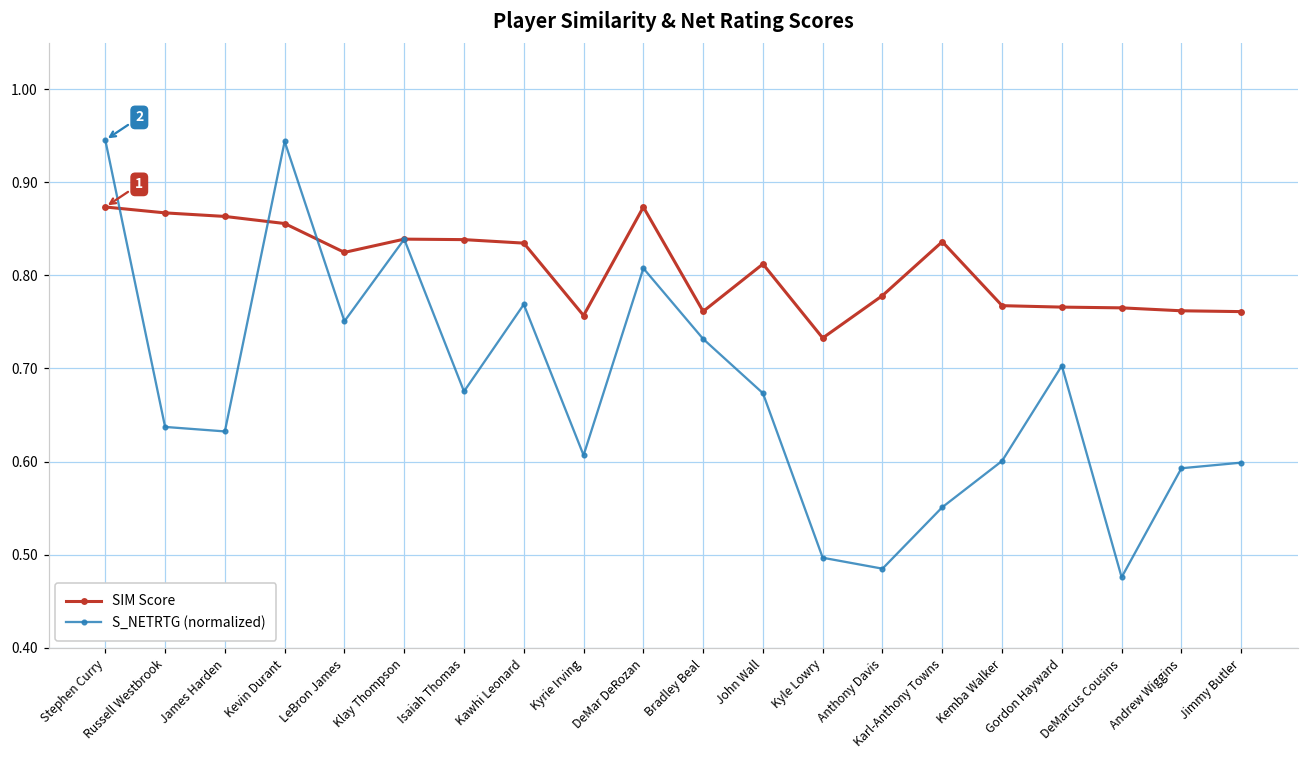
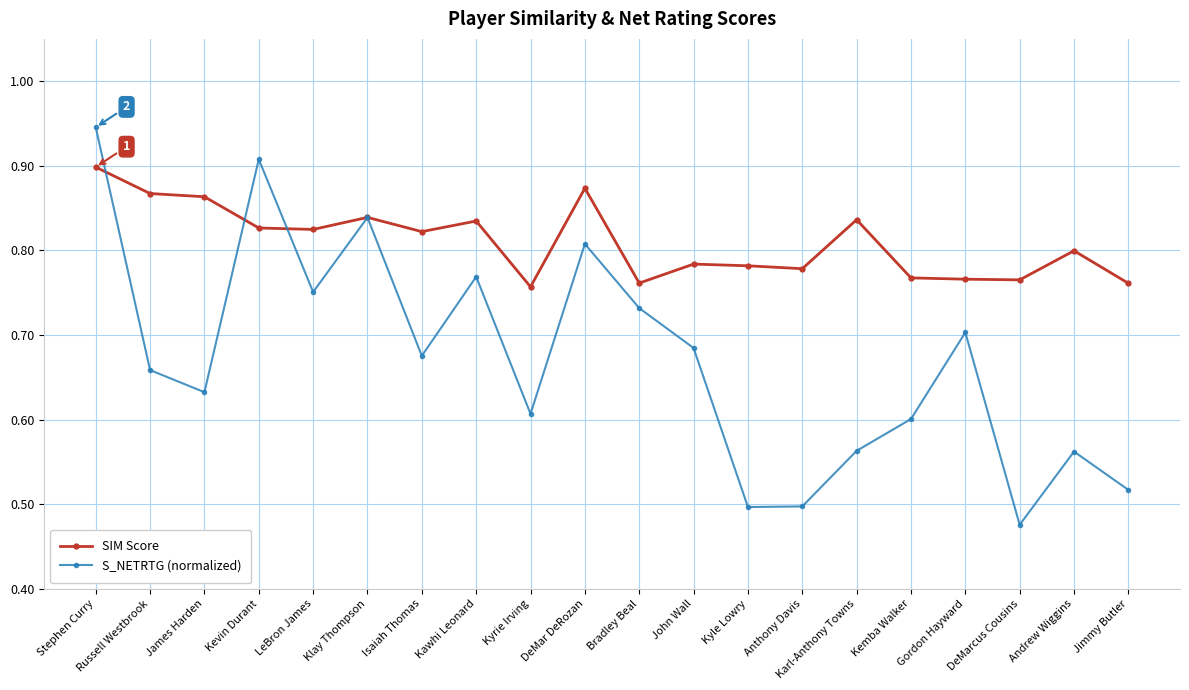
SIM Score, Stephen Curry: 0.87 -> 0.90
S_NETRTG (normalized), Russell Westbrook: 0.64 -> 0.66
SIM Score, Kevin Durant: 0.86 -> 0.83
S_NETRTG (normalized), Kevin Durant: 0.94 -> 0.91
SIM Score, Isaiah Thomas: 0.84 -> 0.82
SIM Score, John Wall: 0.81 -> 0.78
S_NETRTG (normalized), John Wall: 0.67 -> 0.68
SIM Score, Kyle Lowry: 0.73 -> 0.78
S_NETRTG (normalized), Anthony Davis: 0.48 -> 0.50
S_NETRTG (normalized), Karl-Anthony Towns: 0.55 -> 0.56
SIM Score, Andrew Wiggins: 0.76 -> 0.80
S_NETRTG (normalized), Andrew Wiggins: 0.59 -> 0.56
S_NETRTG (normalized), Jimmy Butler: 0.60 -> 0.52
